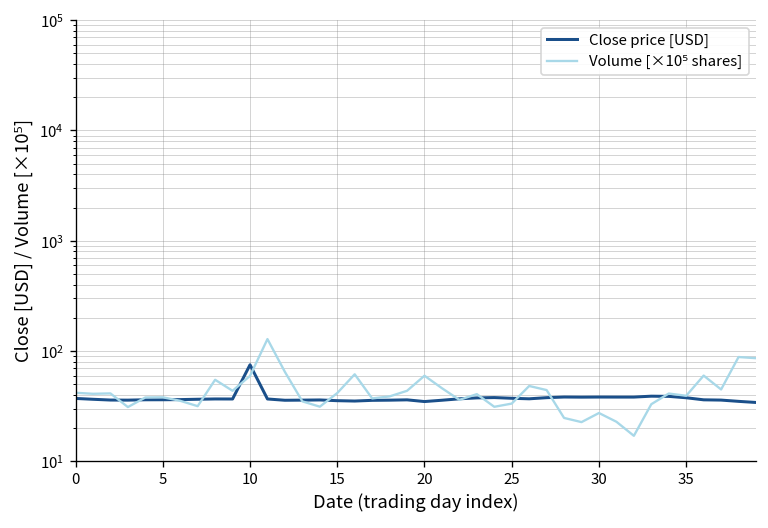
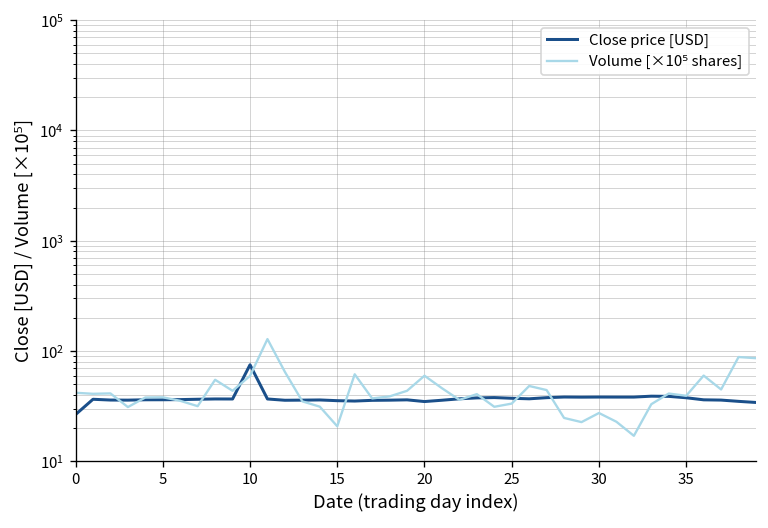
Close price [USD], 0: 37 -> 27
Volume [×10⁵ shares], 15: 40 -> 21
